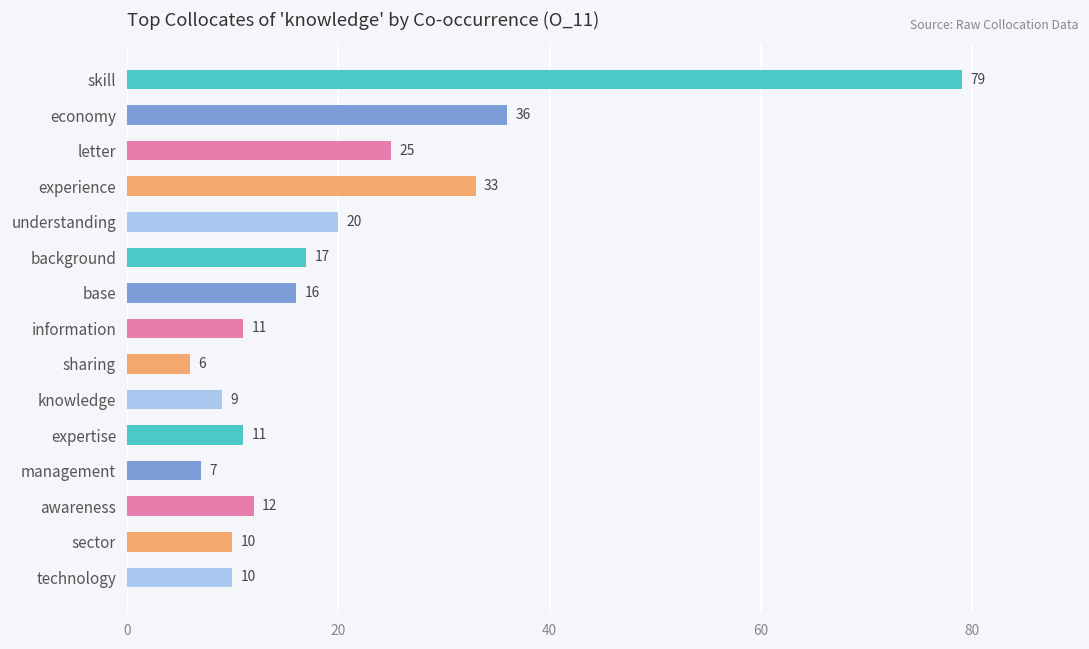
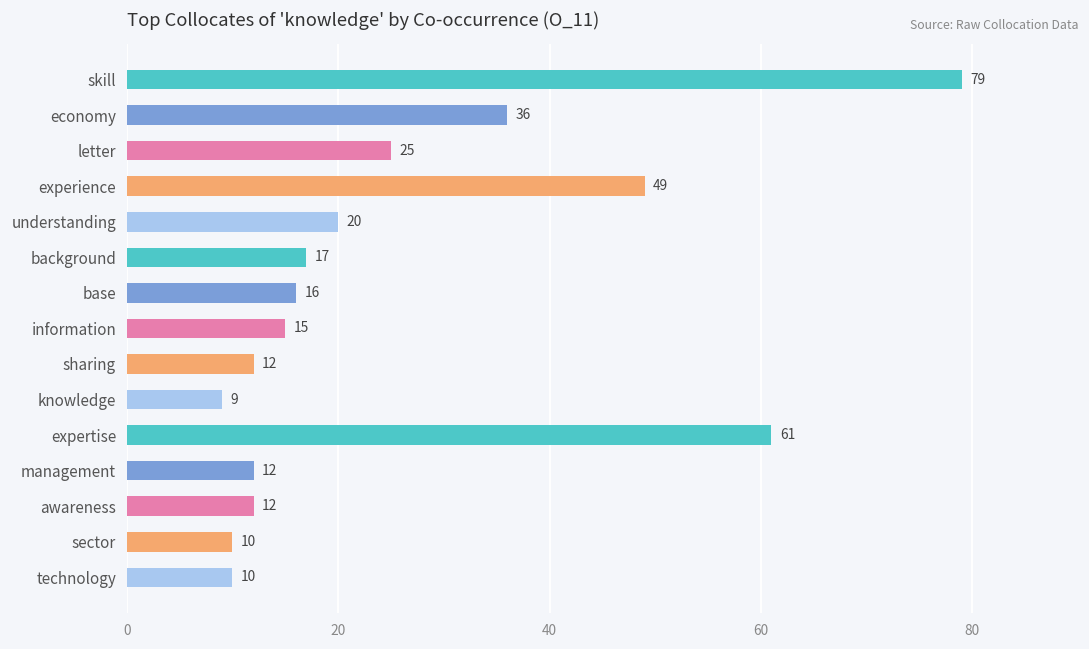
experience: 33 -> 49
information: 11 -> 15
sharing: 6 -> 12
expertise: 11 -> 61
management: 7 -> 12
